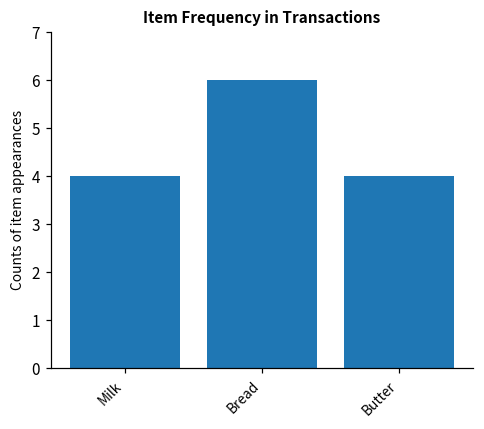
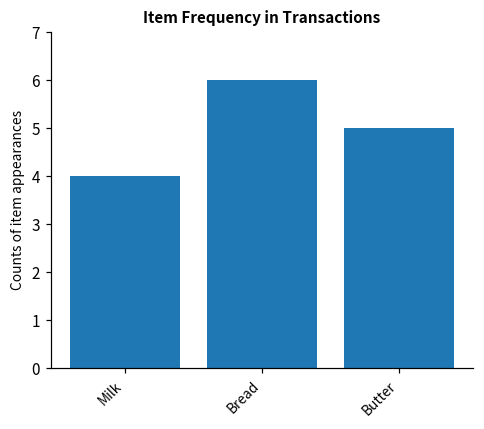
Butter: 4 -> 5
